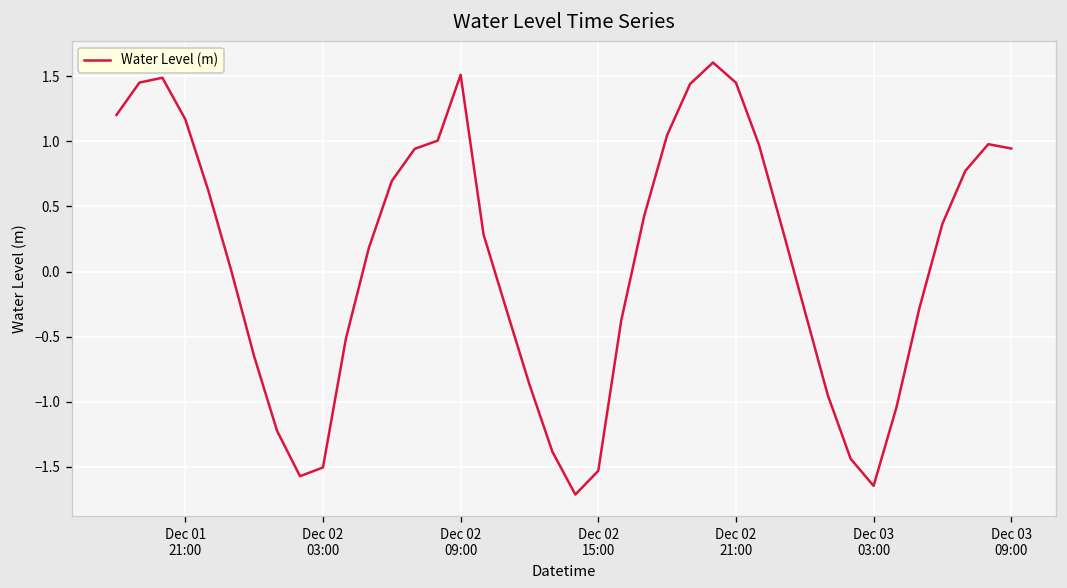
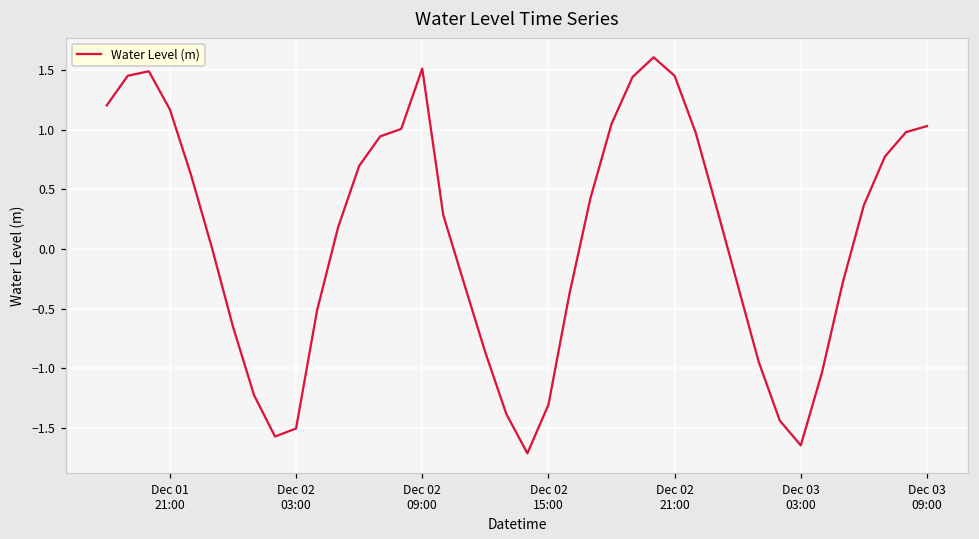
Dec 02 15:00: -1.53 -> -1.31
Dec 03 09:00: 0.95 -> 1.03
